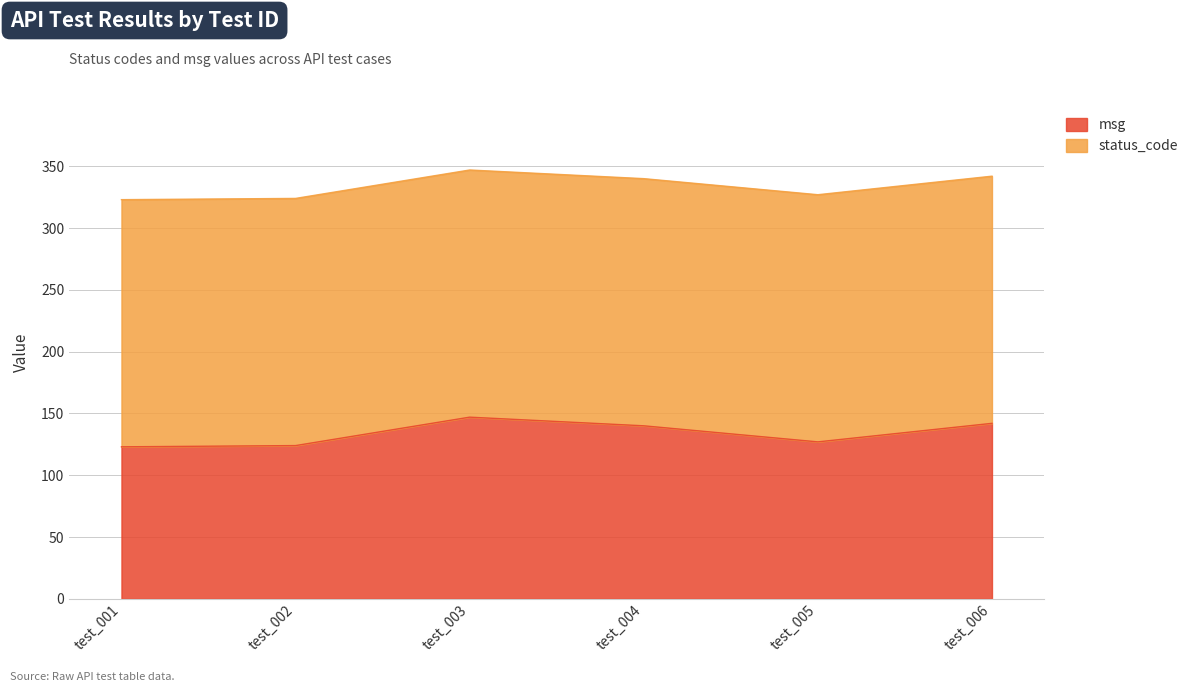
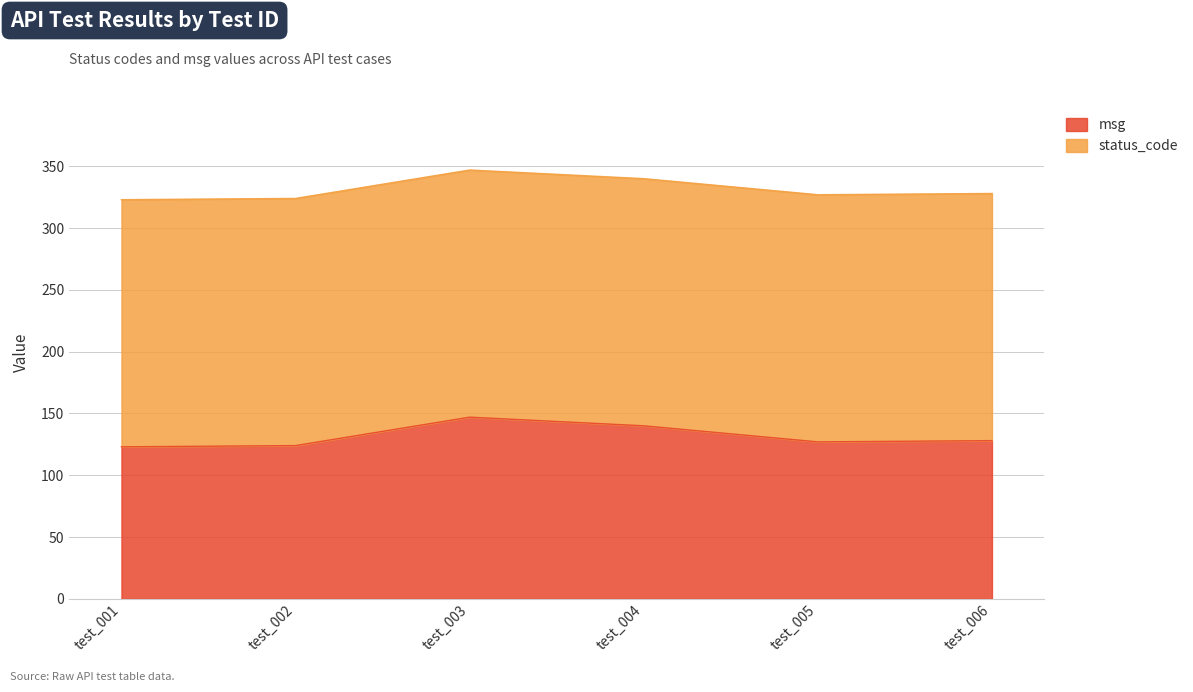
msg, test_006: 142 -> 128
